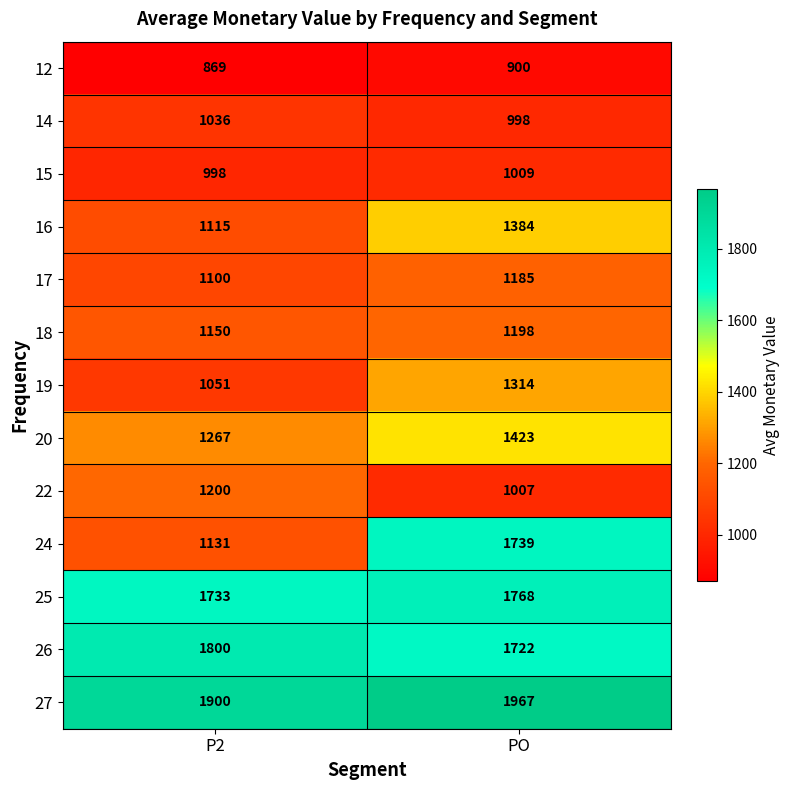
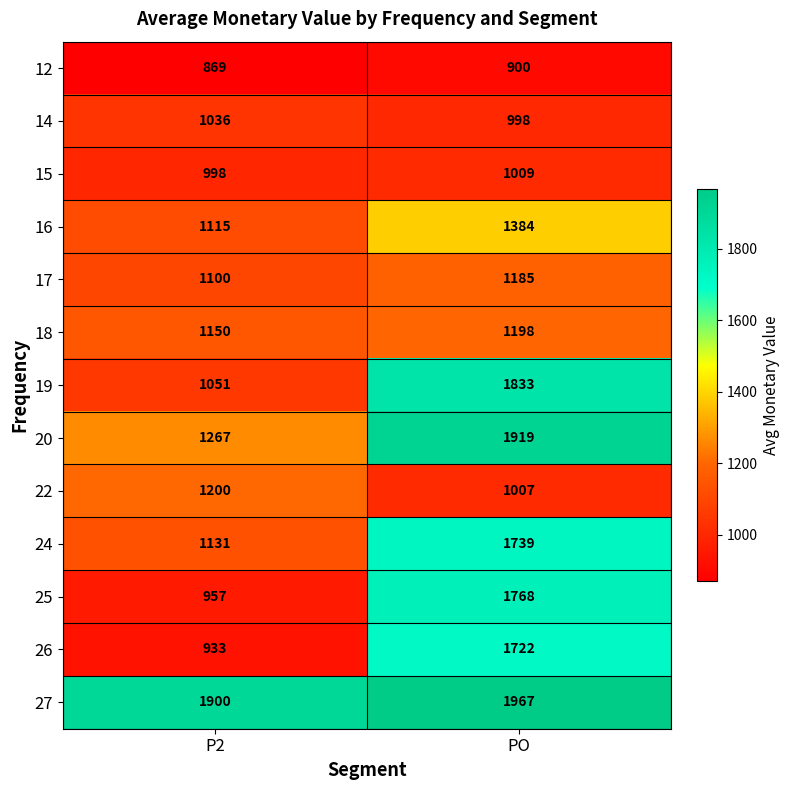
19, PO: 1314 -> 1833
20, PO: 1423 -> 1919
25, P2: 1733 -> 957
26, P2: 1800 -> 933
